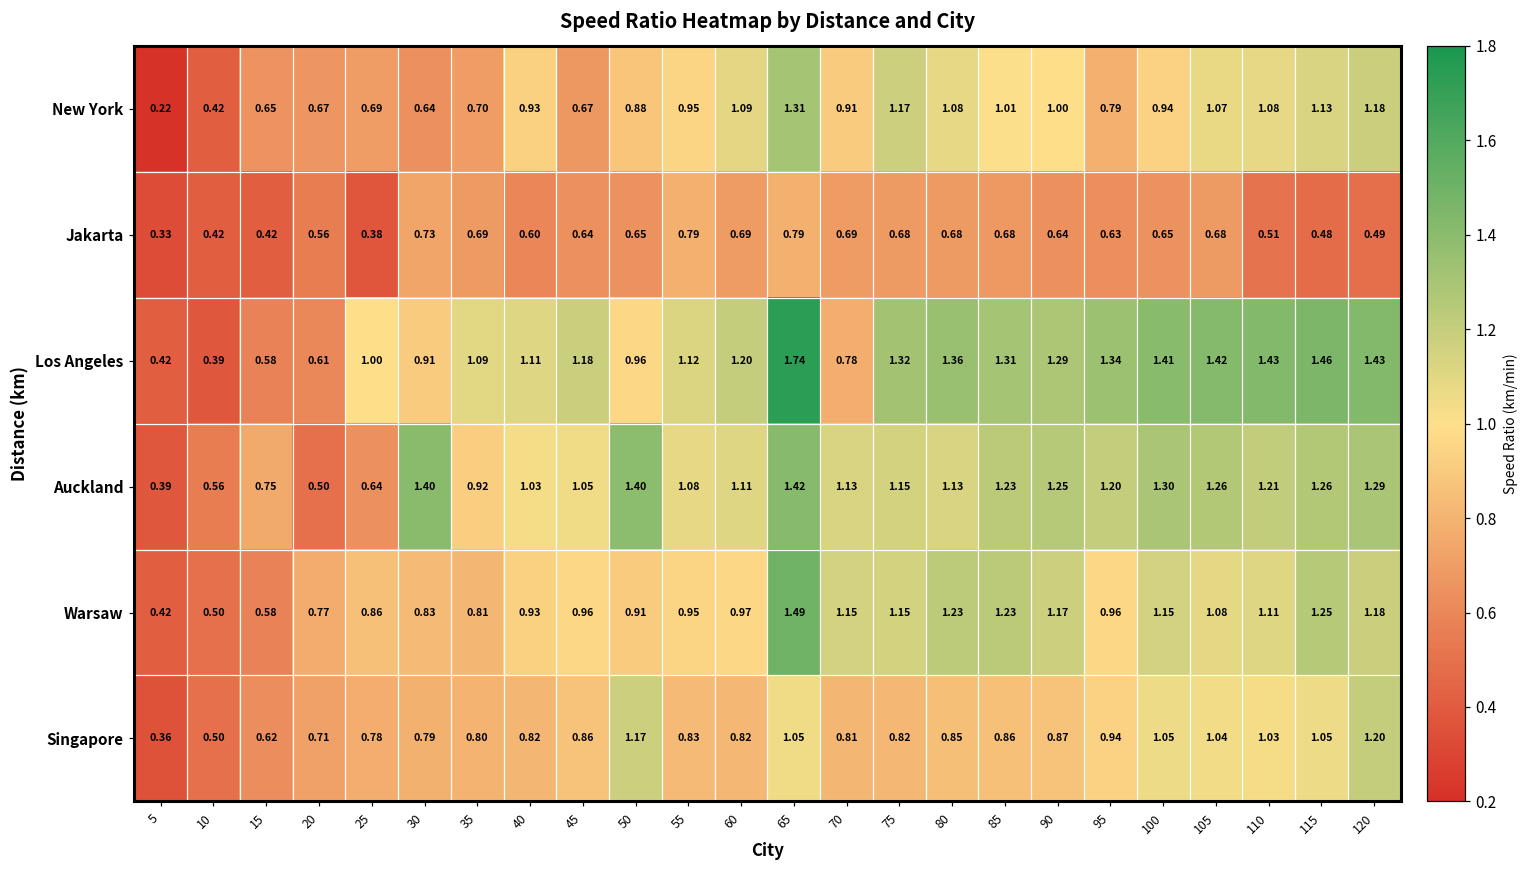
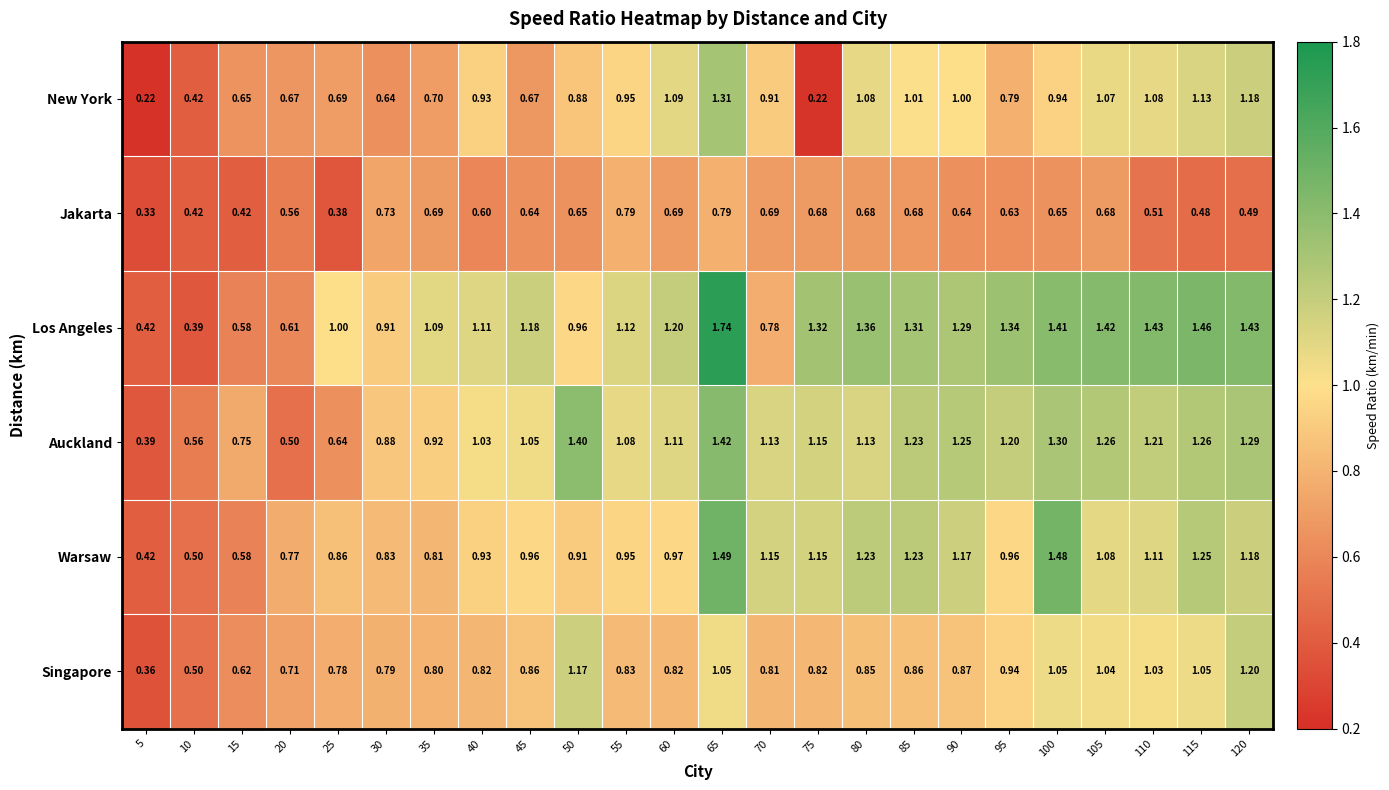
New York, 75: 1.17 -> 0.22
Auckland, 30: 1.40 -> 0.88
Warsaw, 100: 1.15 -> 1.48
